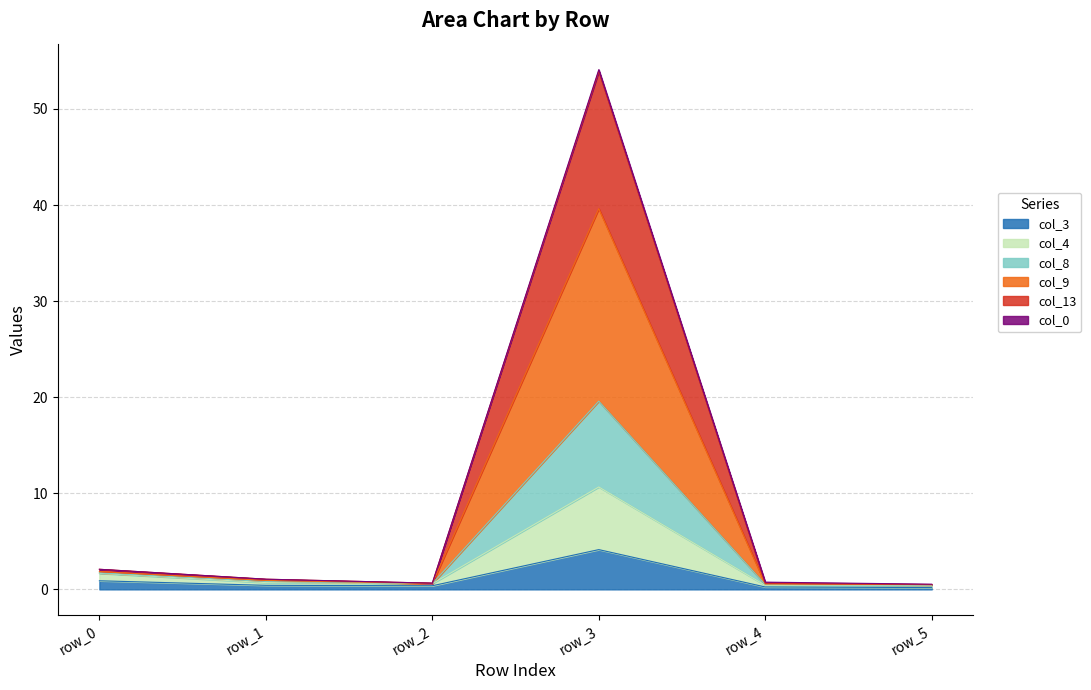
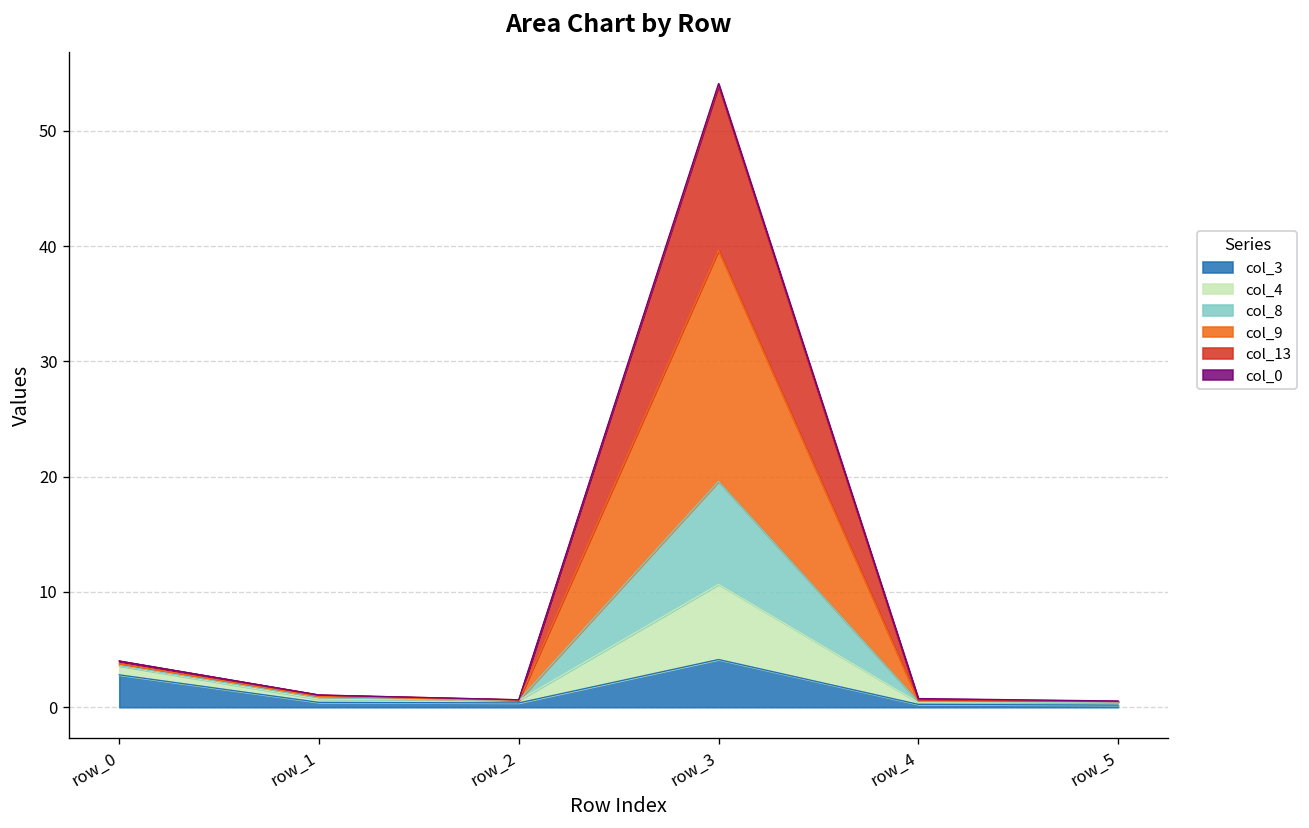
col_3, row_0: 1 -> 3
